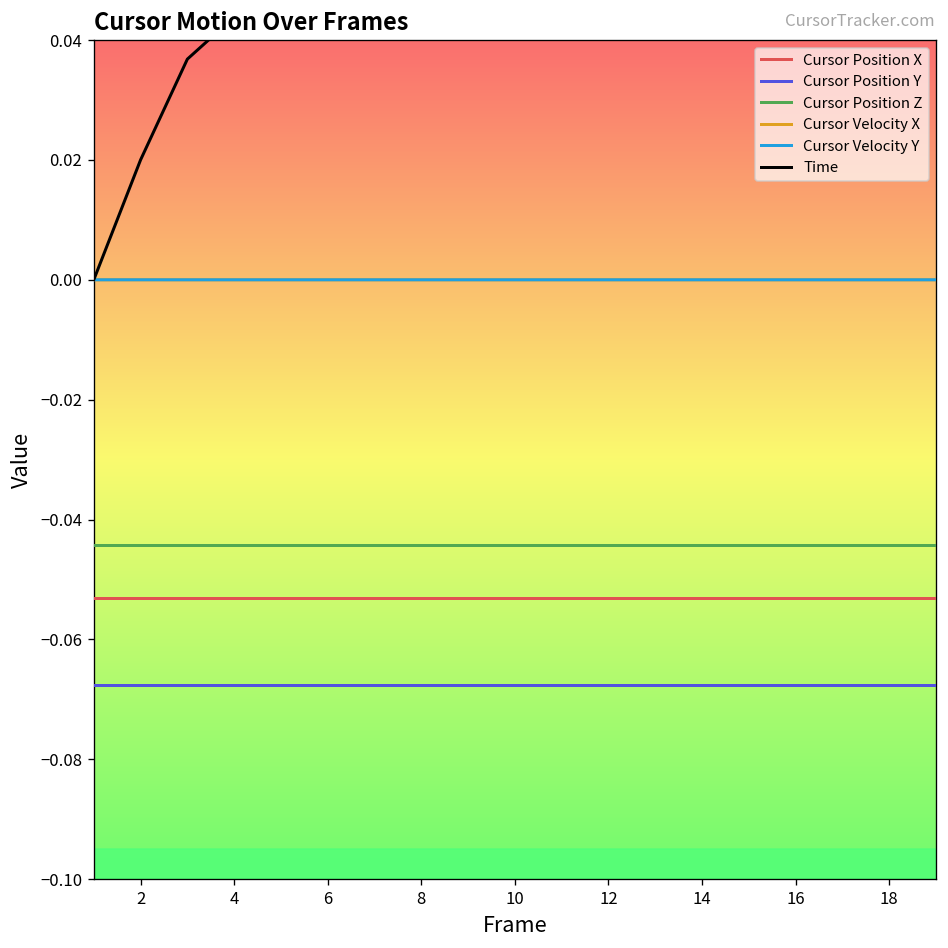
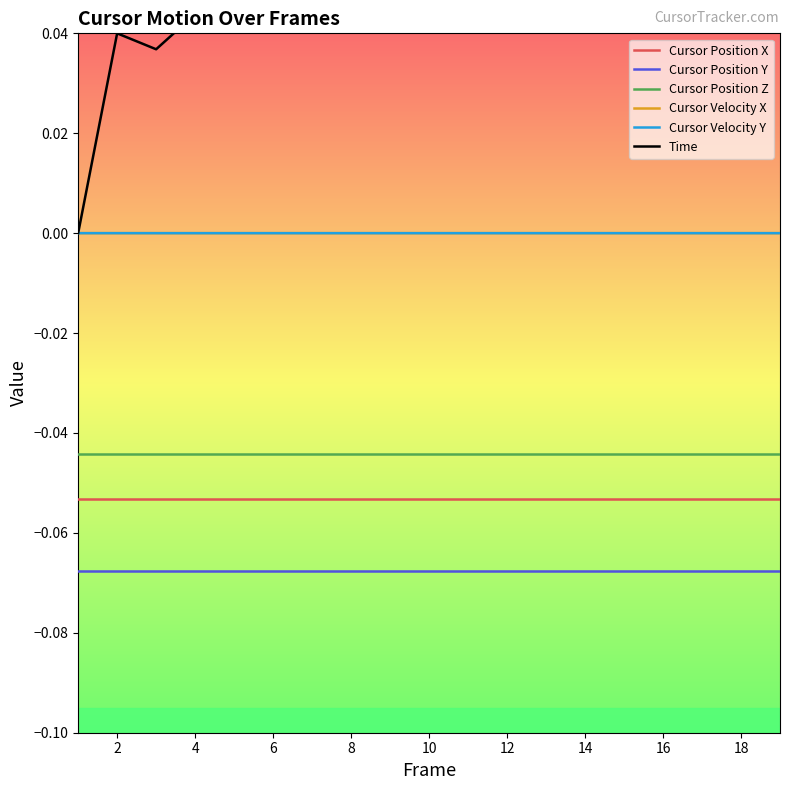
Time, 2: 0.02 -> 0.04
